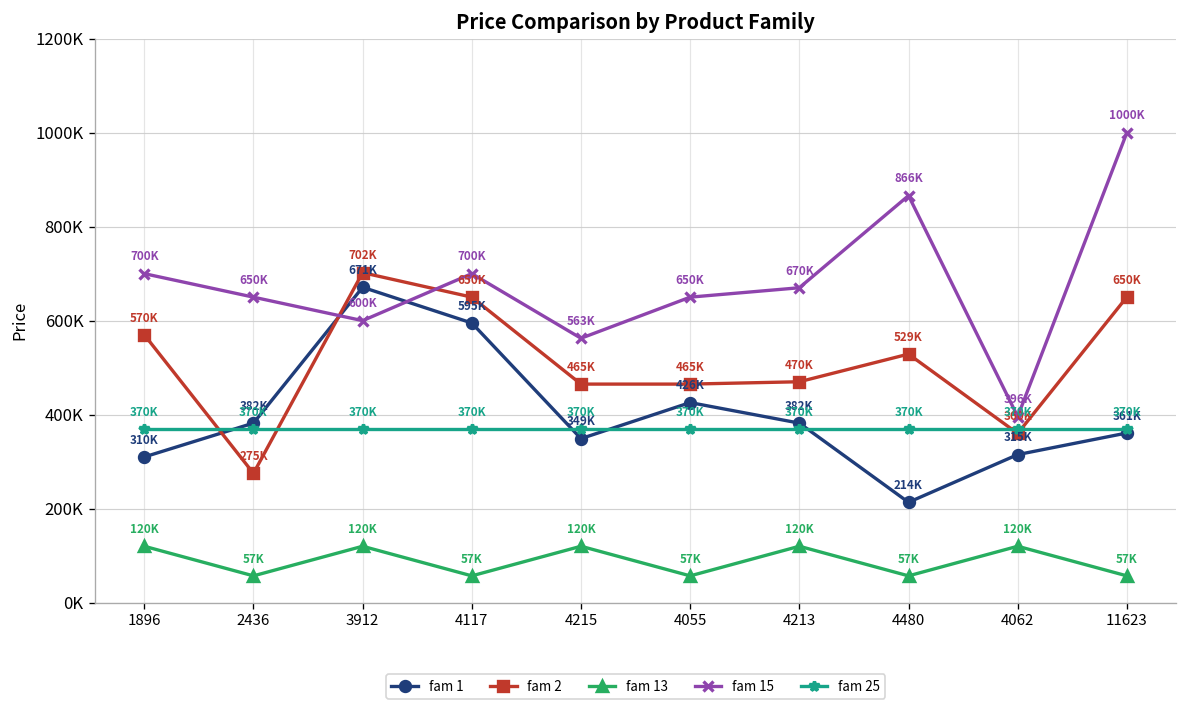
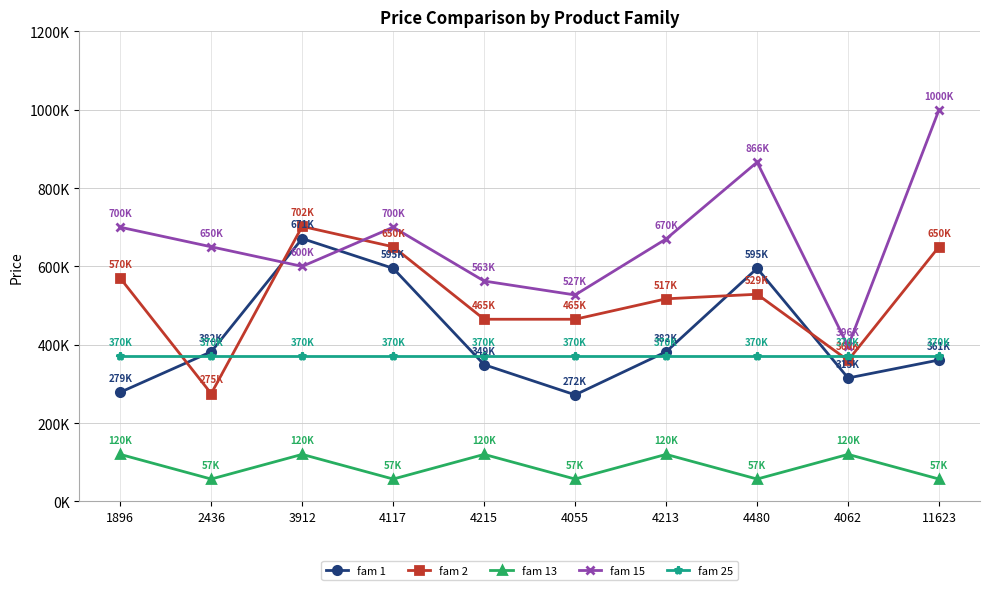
fam 1, 1896: 310K -> 279K
fam 1, 4055: 426K -> 272K
fam 15, 4055: 650K -> 527K
fam 2, 4213: 470K -> 517K
fam 1, 4480: 214K -> 595K
